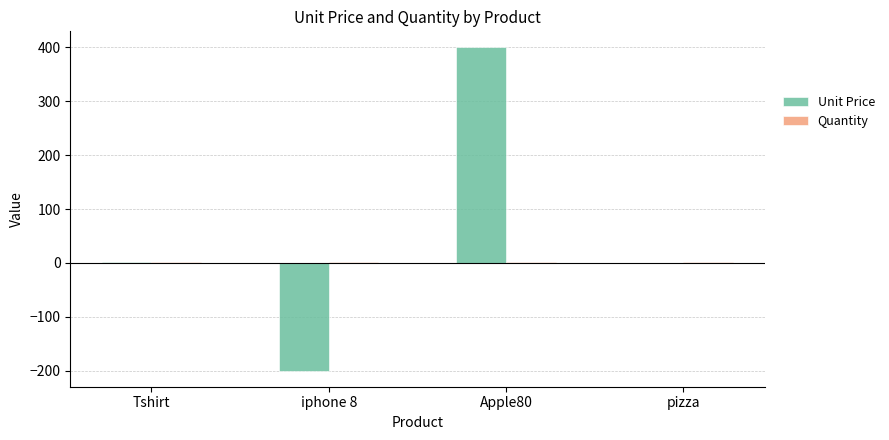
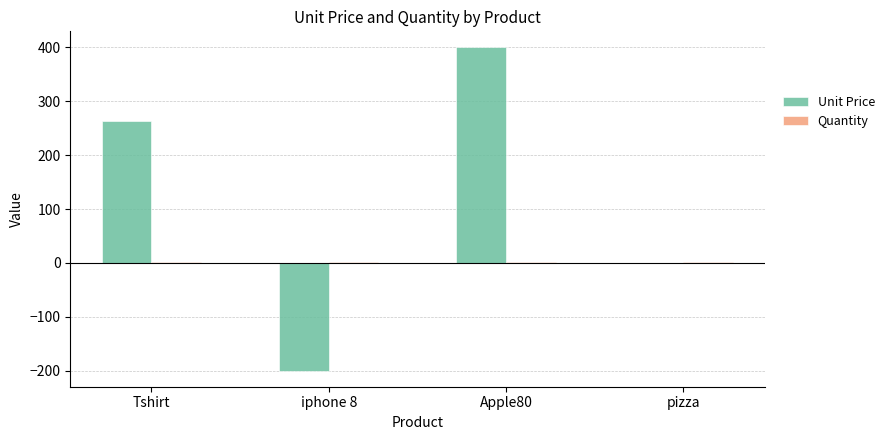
Unit Price, Tshirt: 0 -> 260
